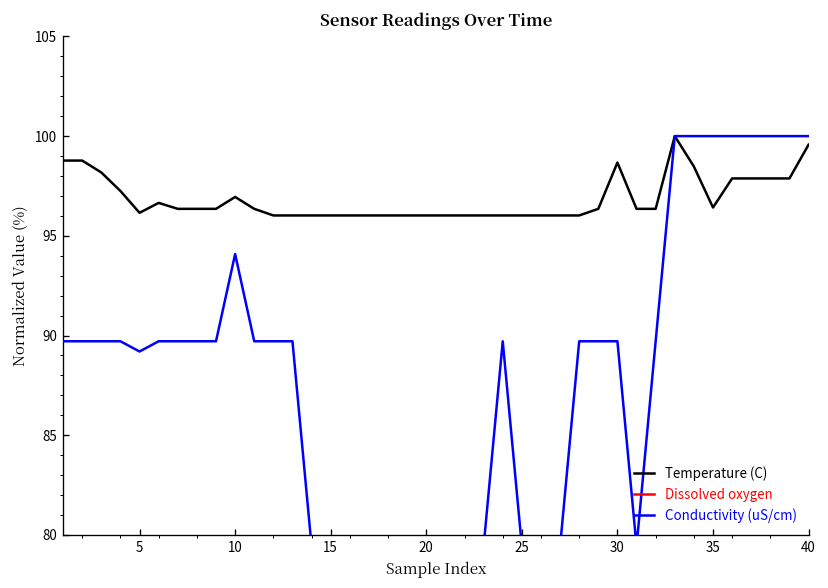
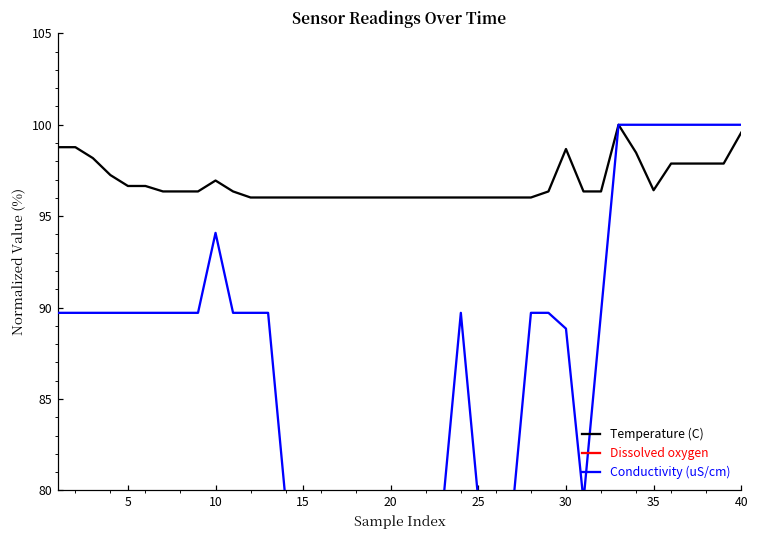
Temperature (C), 5: 96.2 -> 96.7
Conductivity (uS/cm), 5: 89.2 -> 89.7
Conductivity (uS/cm), 30: 89.7 -> 88.8
